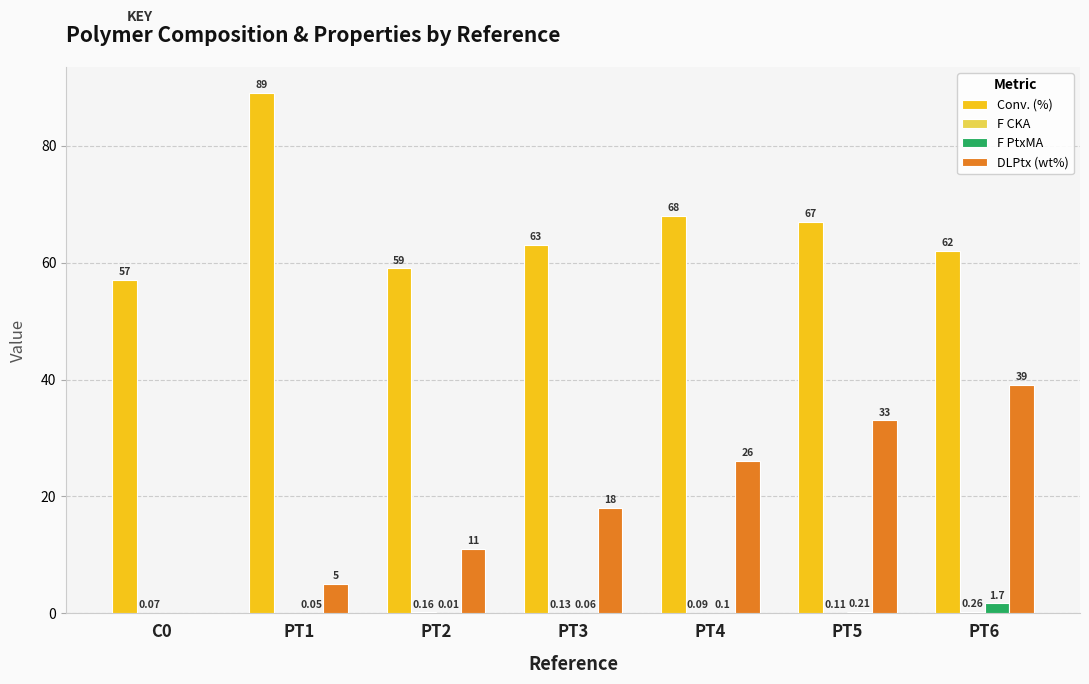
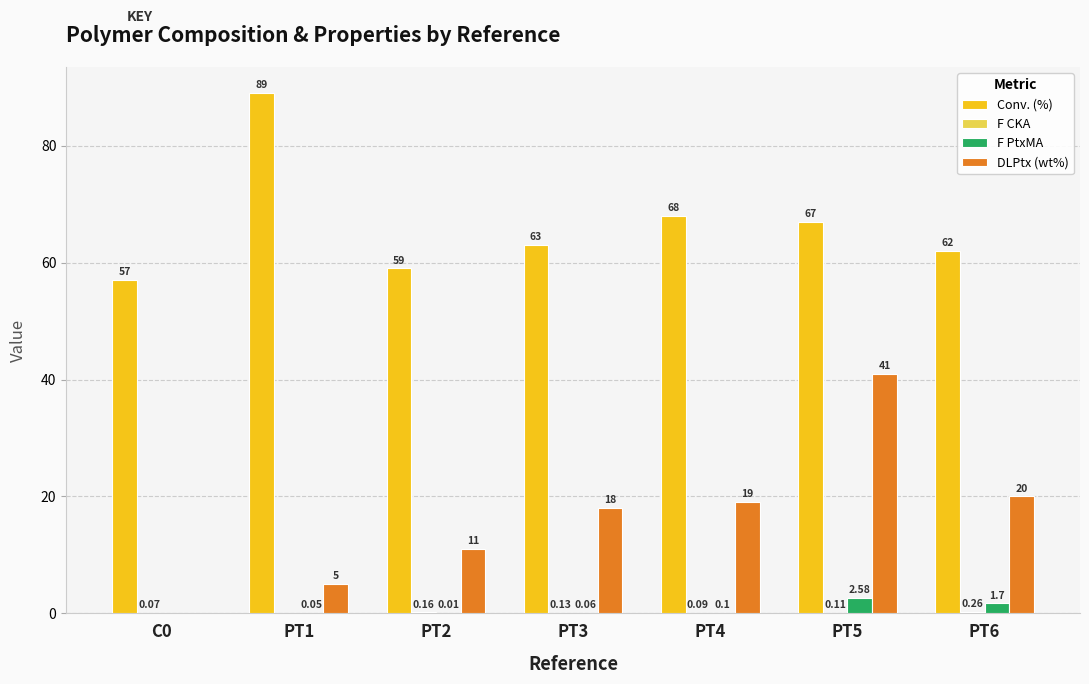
DLPtx (wt%), PT4: 26 -> 19
F PtxMA, PT5: 0.21 -> 2.58
DLPtx (wt%), PT5: 33 -> 41
DLPtx (wt%), PT6: 39 -> 20
